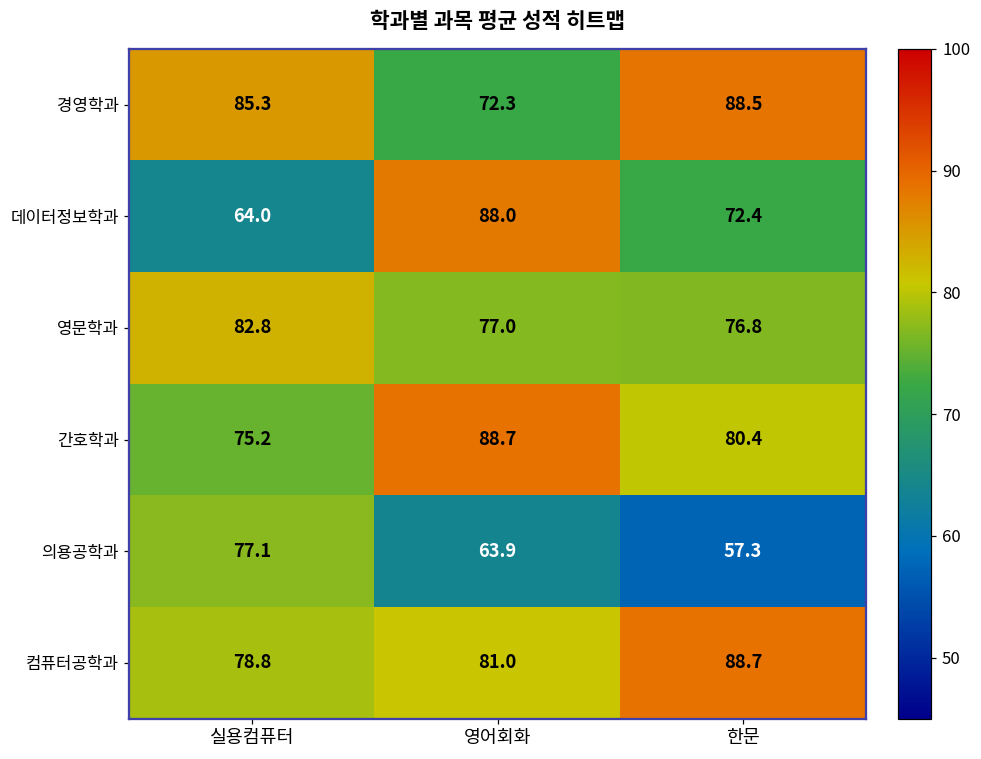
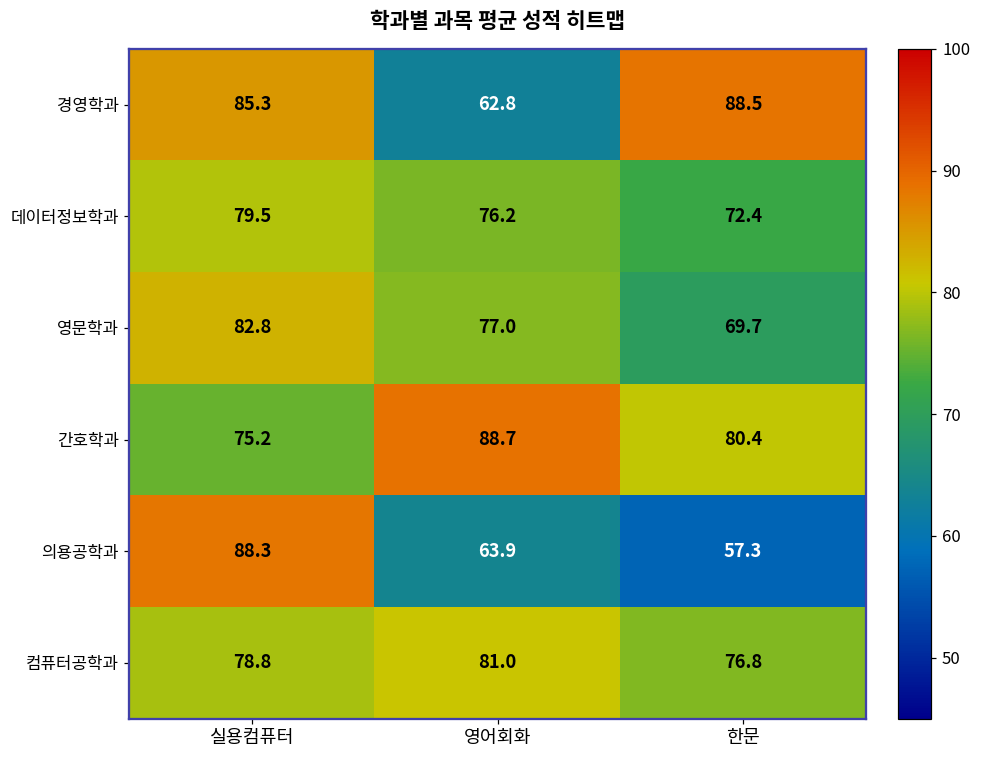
경영학과, 영어회화: 72.3 -> 62.8
데이터정보학과, 실용컴퓨터: 64.0 -> 79.5
데이터정보학과, 영어회화: 88.0 -> 76.2
영문학과, 한문: 76.8 -> 69.7
의용공학과, 실용컴퓨터: 77.1 -> 88.3
컴퓨터공학과, 한문: 88.7 -> 76.8
